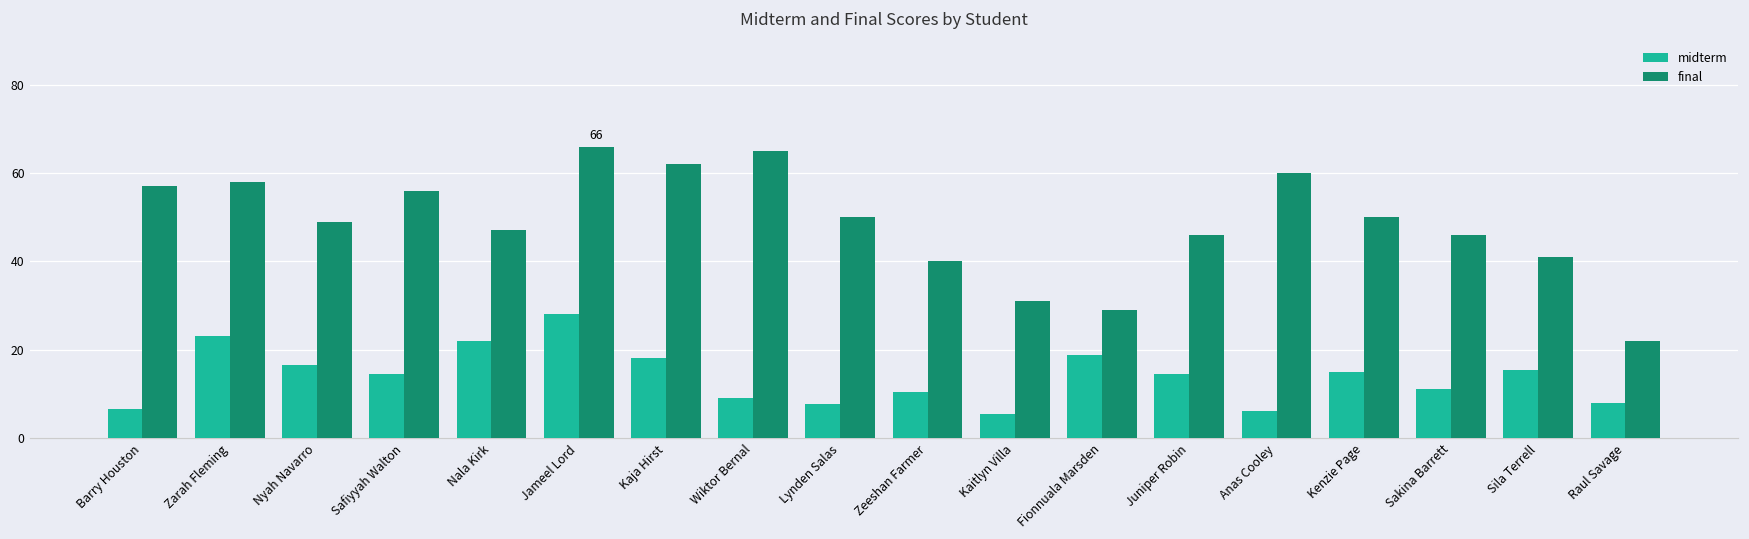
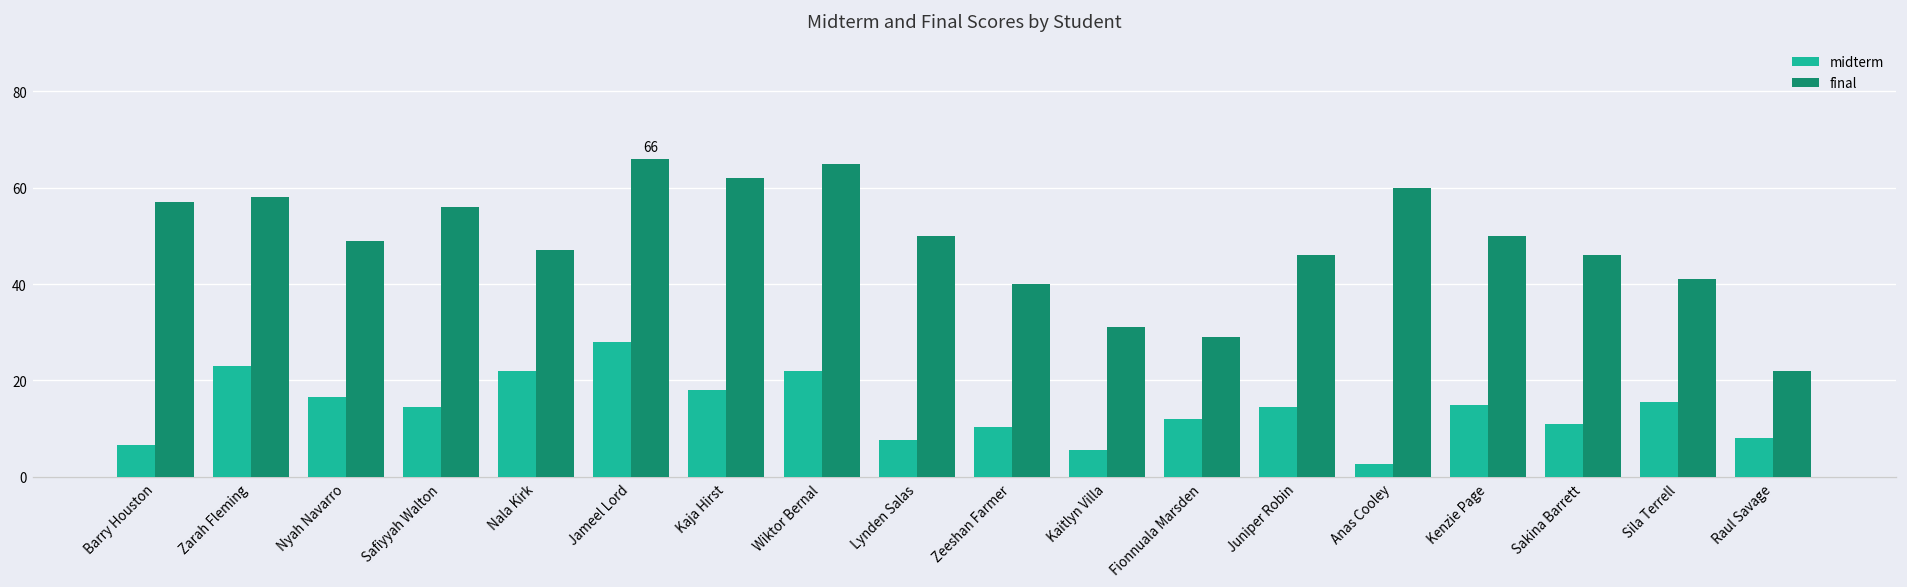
midterm, Wiktor Bernal: 9 -> 22
midterm, Fionnuala Marsden: 19 -> 12
midterm, Anas Cooley: 6 -> 3
